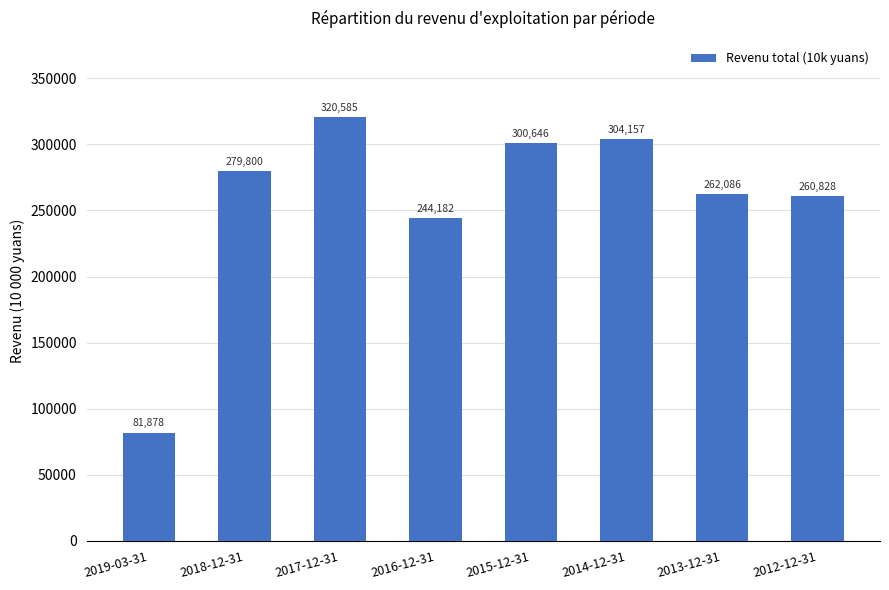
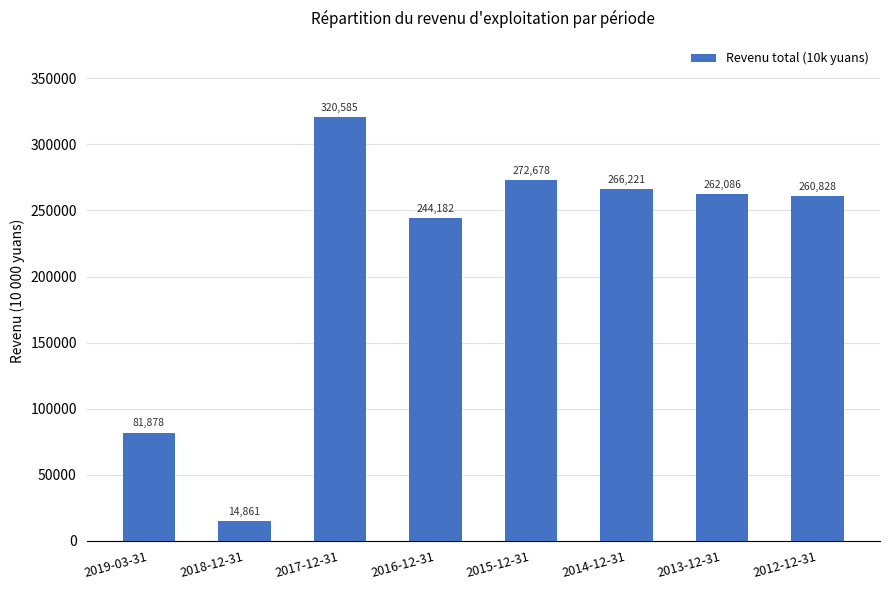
2018-12-31: 279,800 -> 14,861
2015-12-31: 300,646 -> 272,678
2014-12-31: 304,157 -> 266,221
